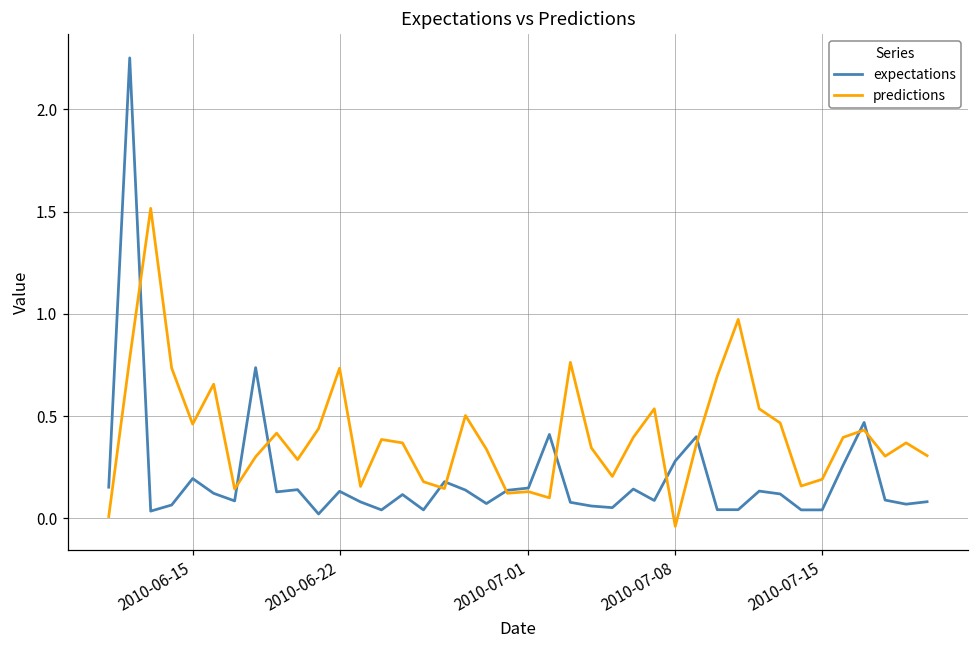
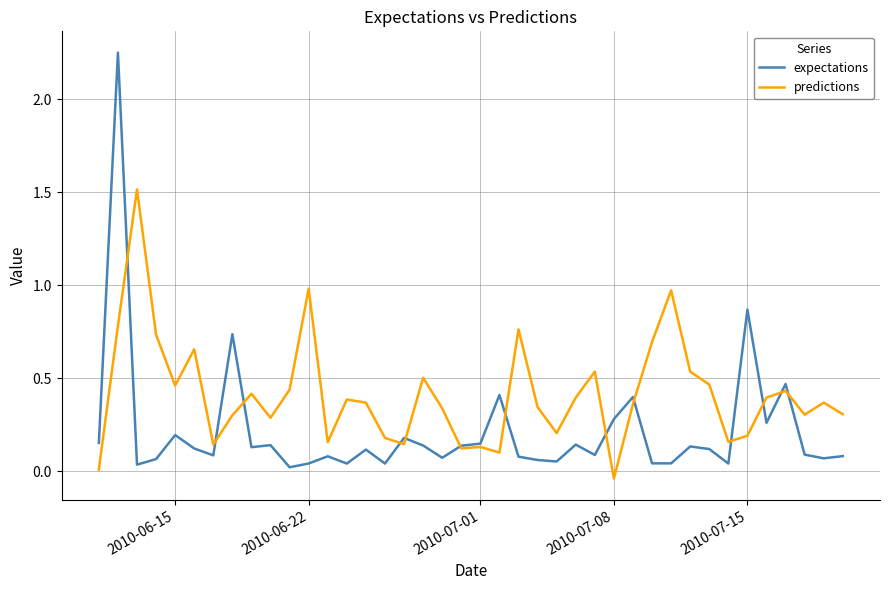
expectations, 2010-06-22: 0.13 -> 0.04
predictions, 2010-06-22: 0.73 -> 0.98
expectations, 2010-07-15: 0.04 -> 0.87
